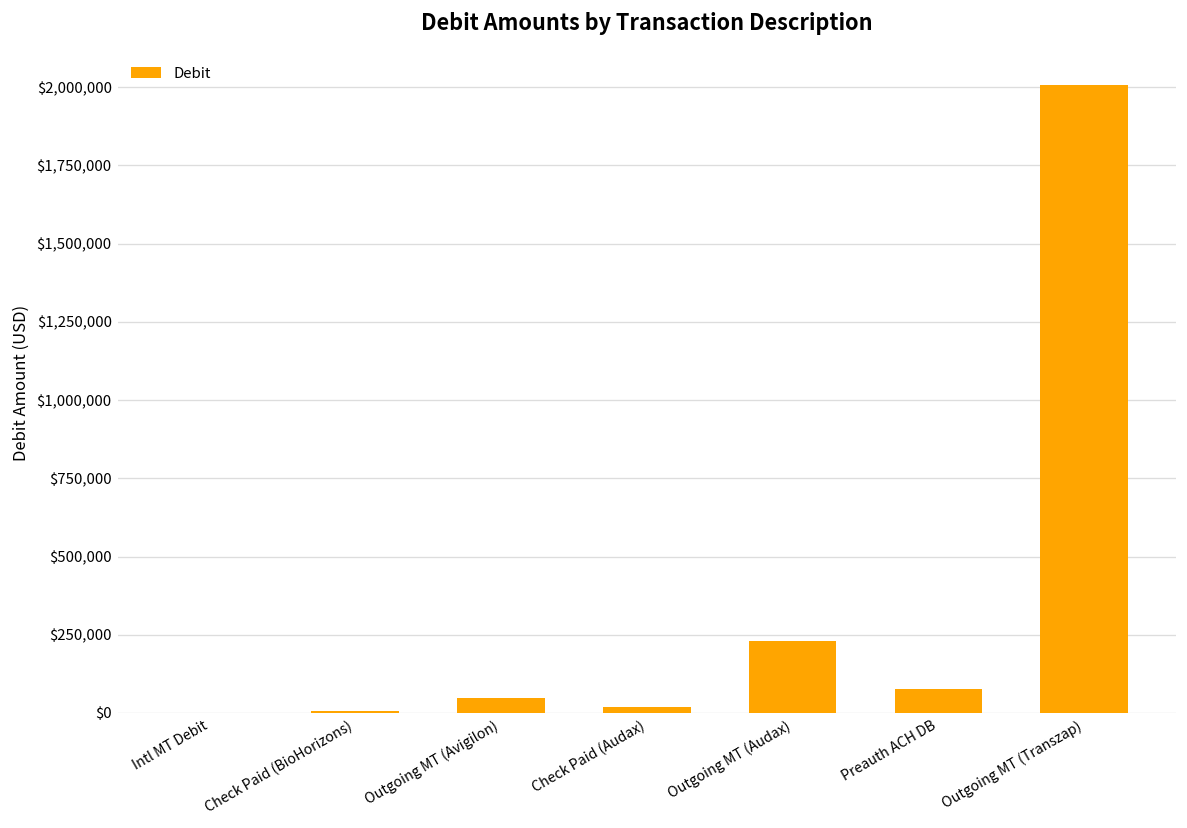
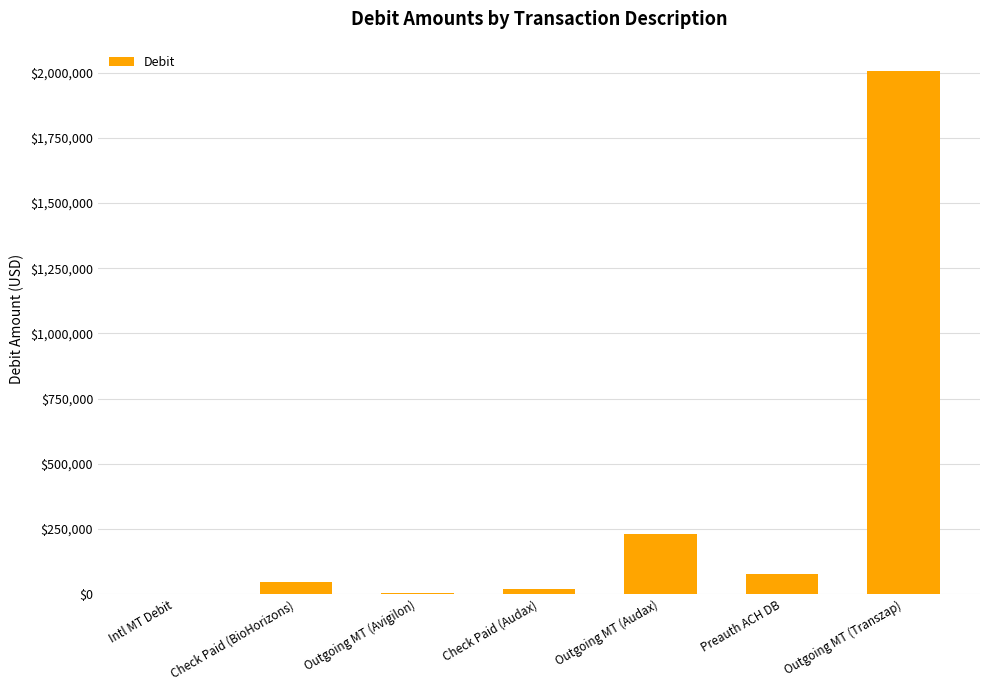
Check Paid (BioHorizons): $0 -> $50,000
Outgoing MT (Avigilon): $50,000 -> $0
